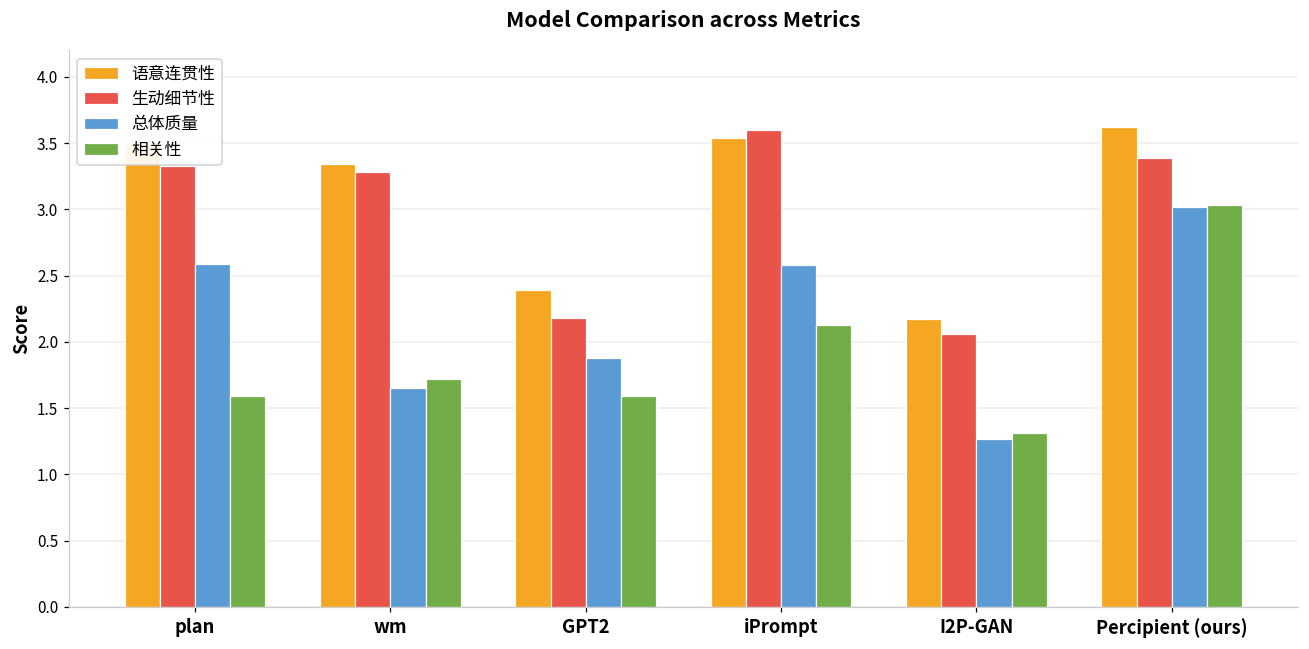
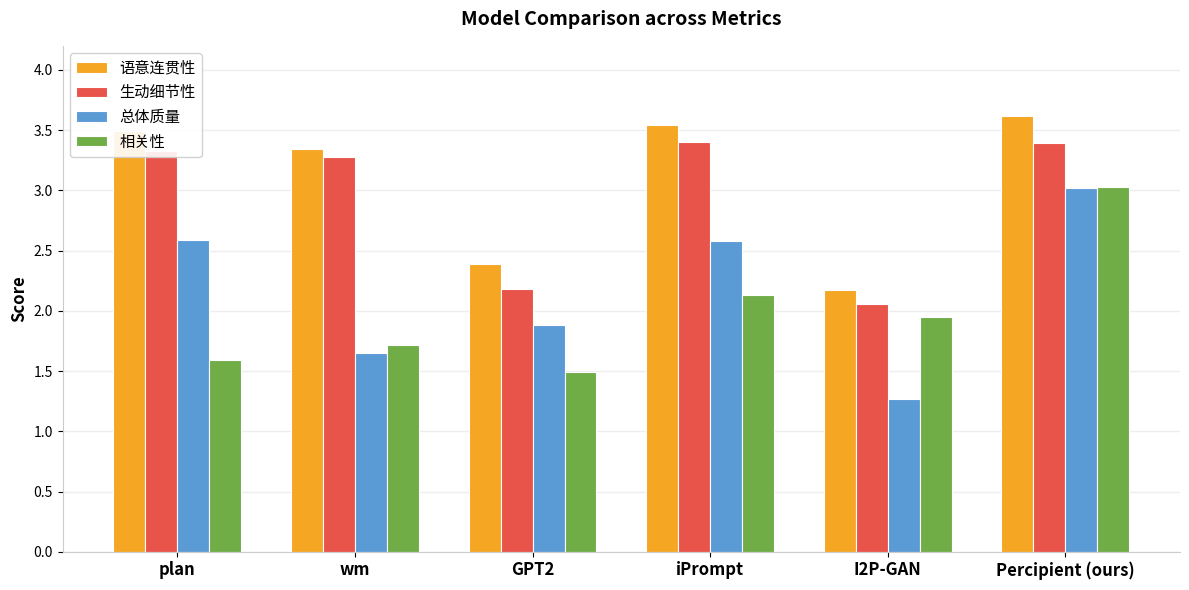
相关性, GPT2: 1.59 -> 1.49
生动细节性, iPrompt: 3.6 -> 3.4
相关性, I2P-GAN: 1.31 -> 1.95
